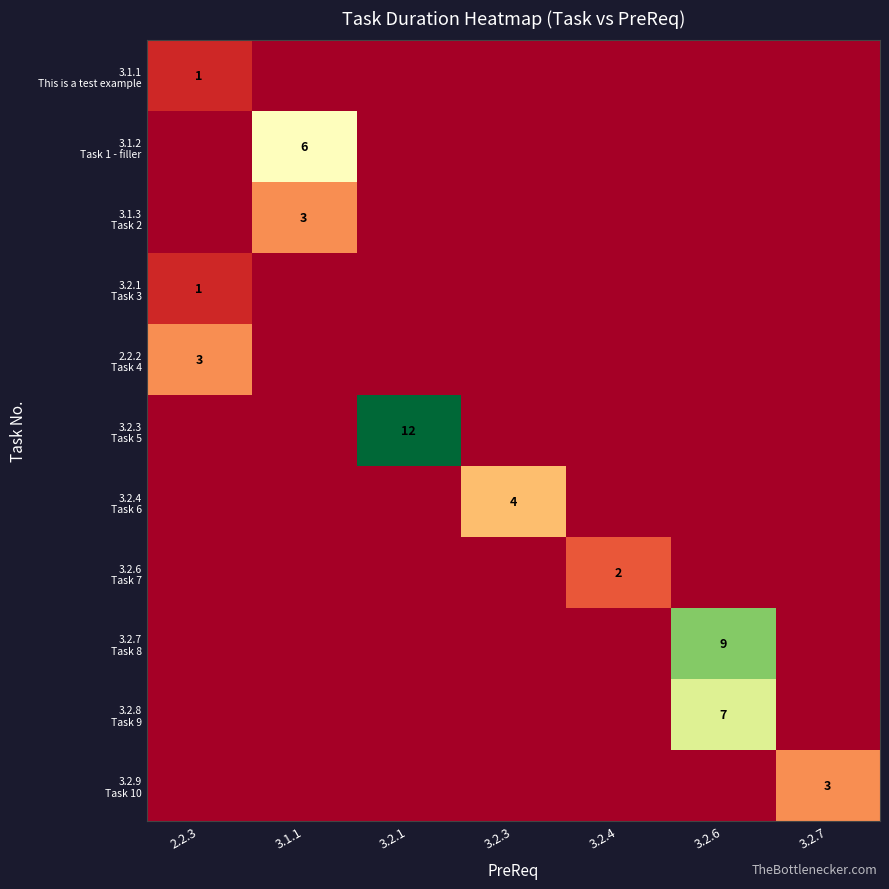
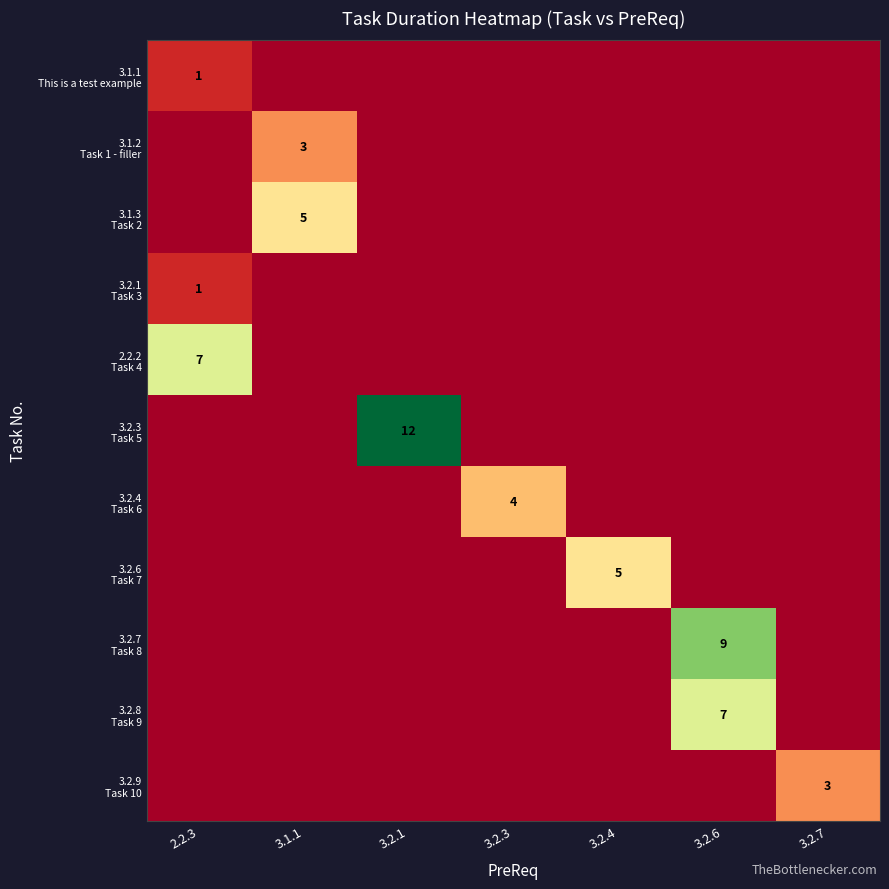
3.1.2 Task 1 - filler, 3.1.1: 6 -> 3
3.1.3 Task 2, 3.1.1: 3 -> 5
2.2.2 Task 4, 2.2.3: 3 -> 7
3.2.6 Task 7, 3.2.4: 2 -> 5
